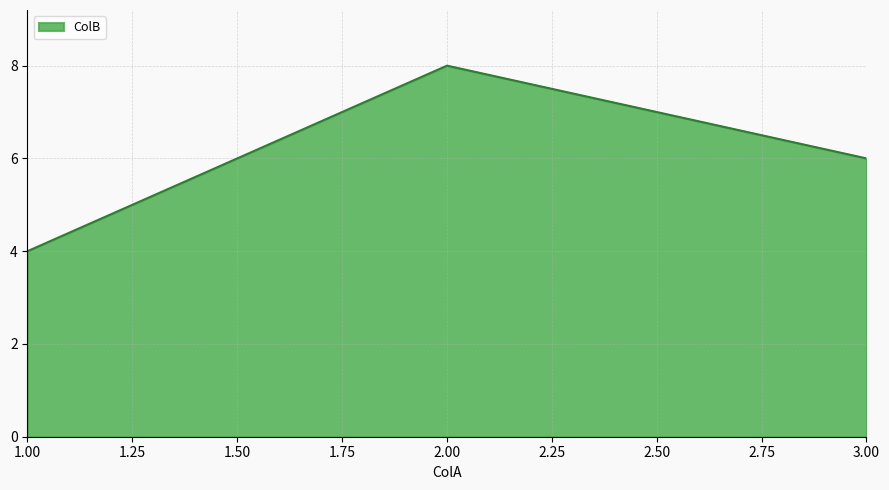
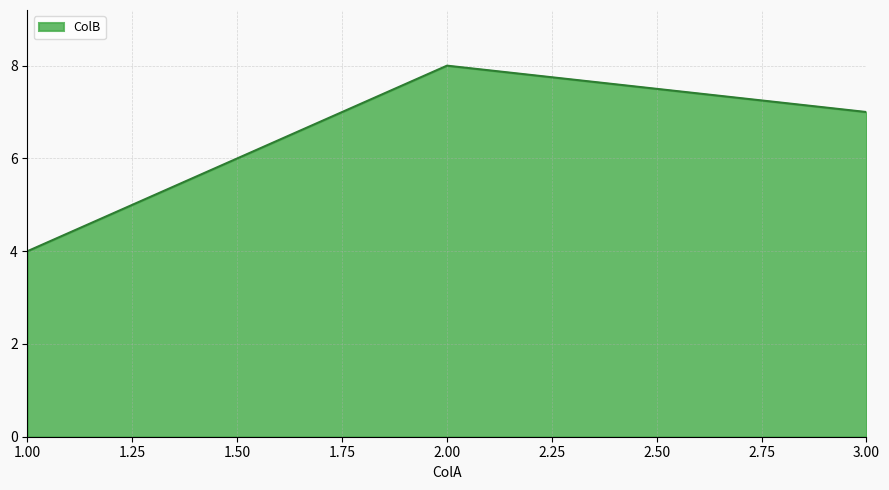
3.00: 6 -> 7
